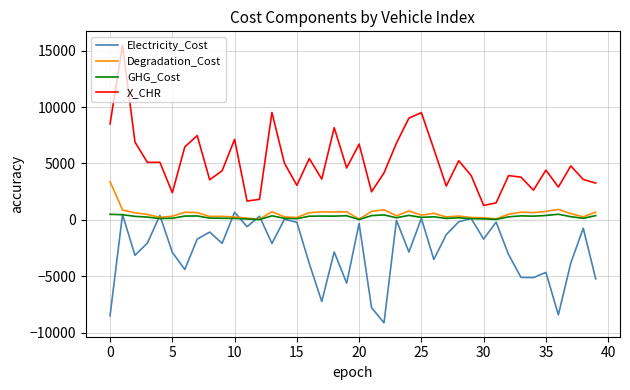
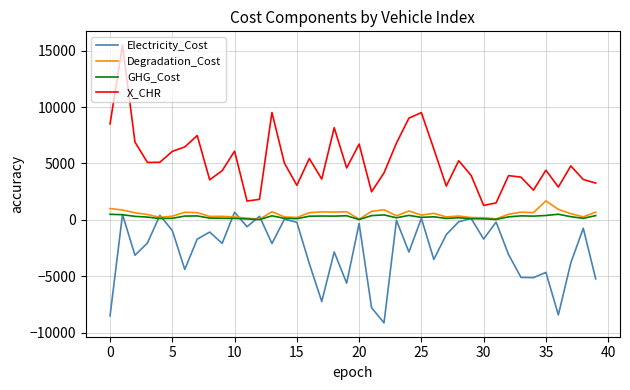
Degradation_Cost, 0: 3400 -> 1000
Electricity_Cost, 5: -2900 -> -900
X_CHR, 5: 2400 -> 6100
X_CHR, 10: 7100 -> 6100
Degradation_Cost, 35: 700 -> 1700
